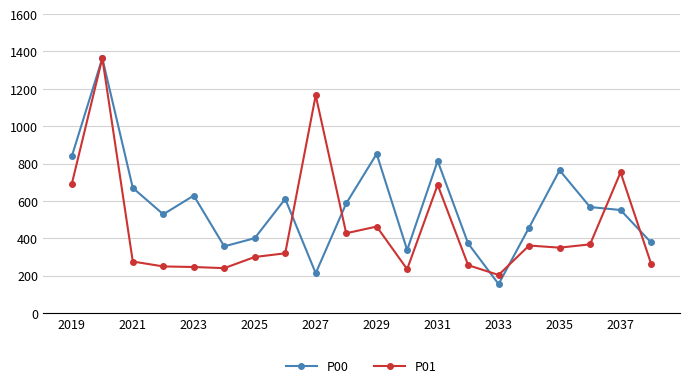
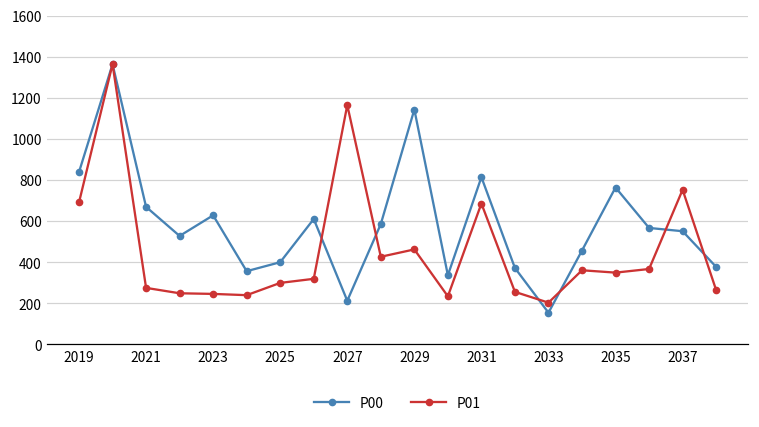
P00, 2029: 850 -> 1140
